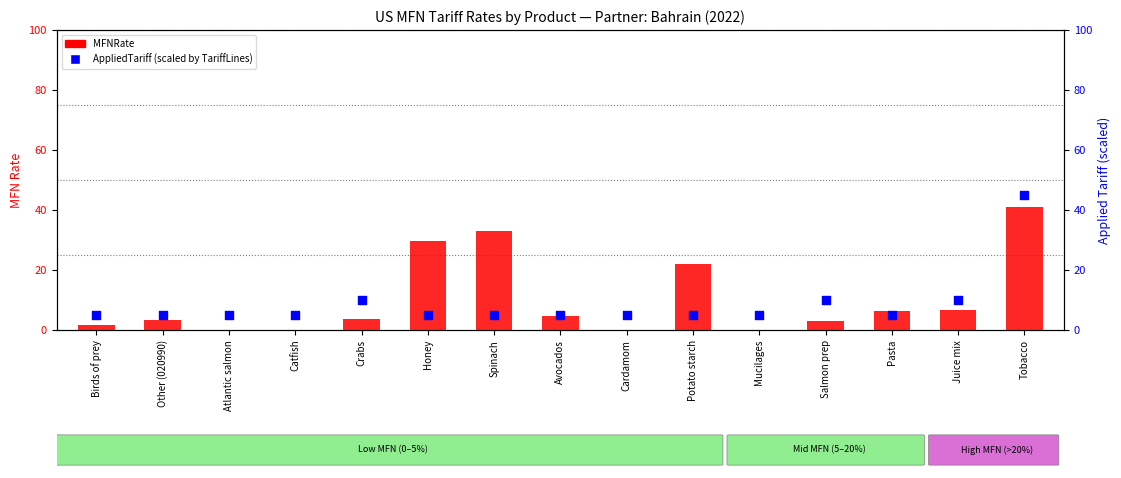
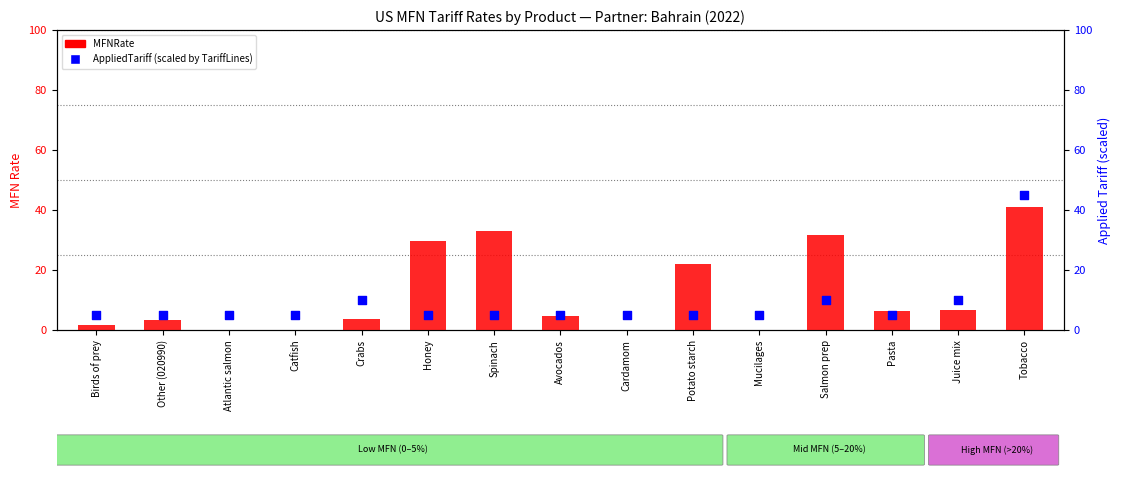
MFNRate, Salmon prep: 3 -> 32
